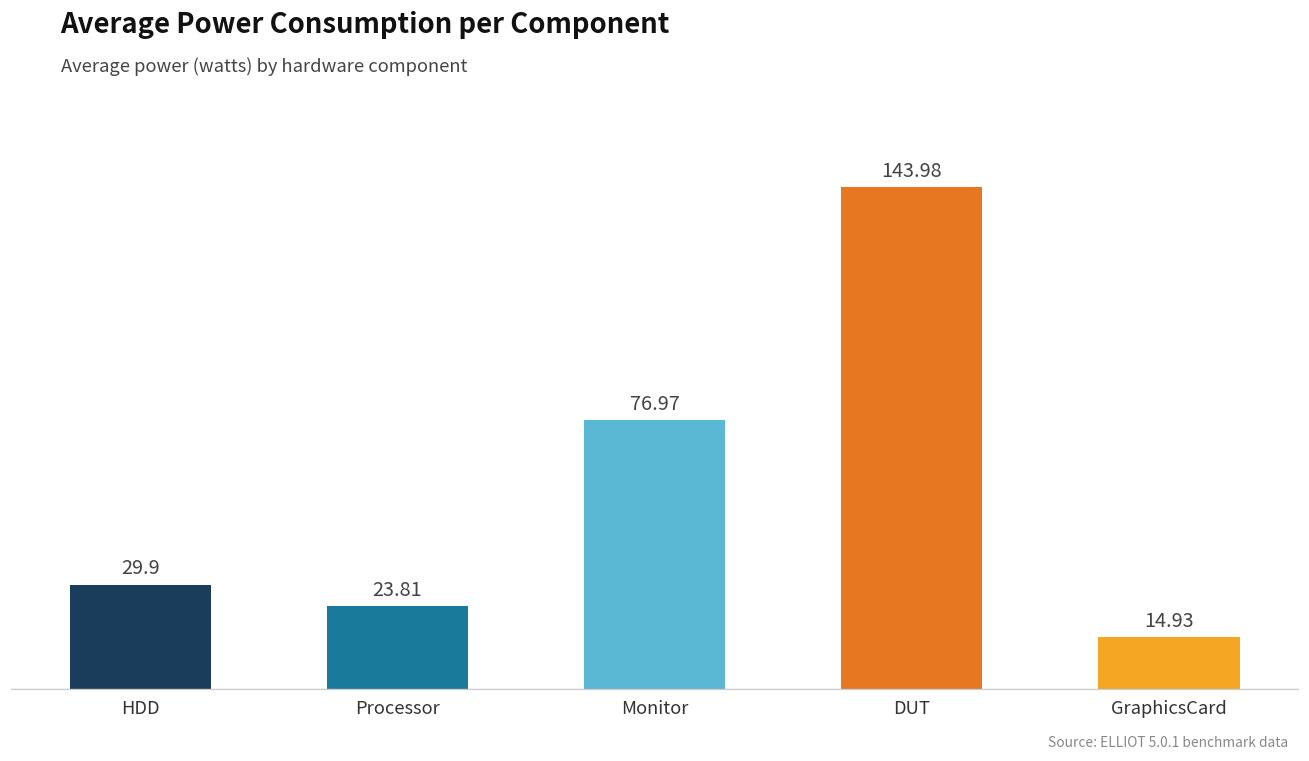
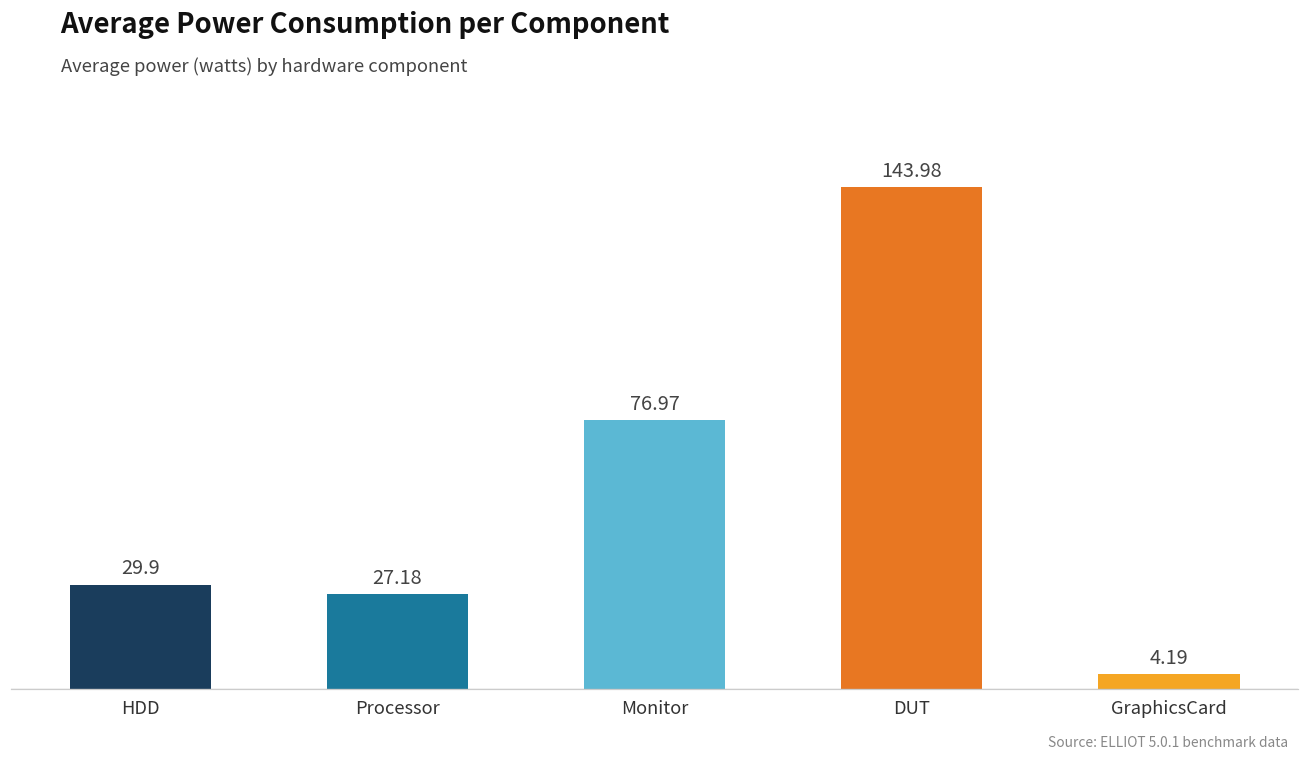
Processor: 23.81 -> 27.18
GraphicsCard: 14.93 -> 4.19
